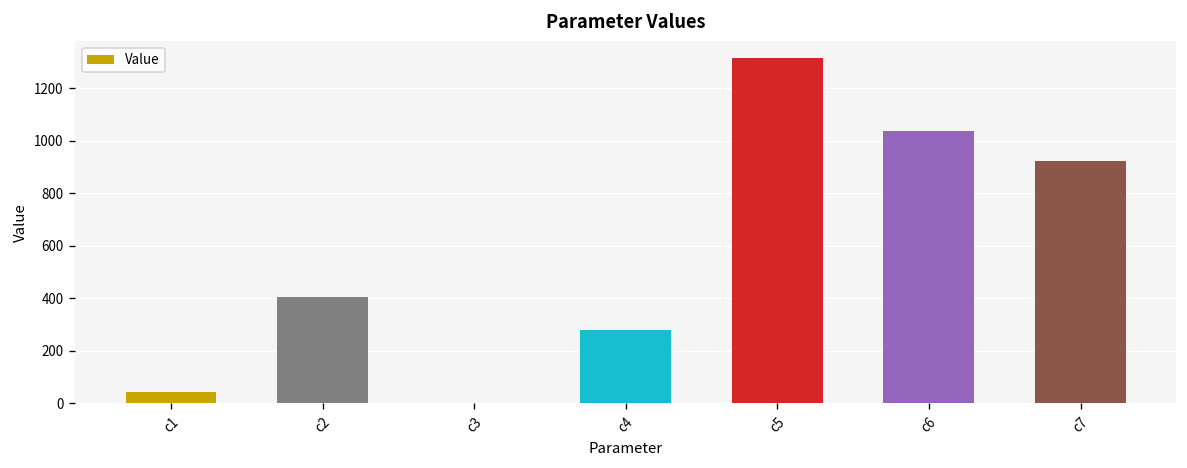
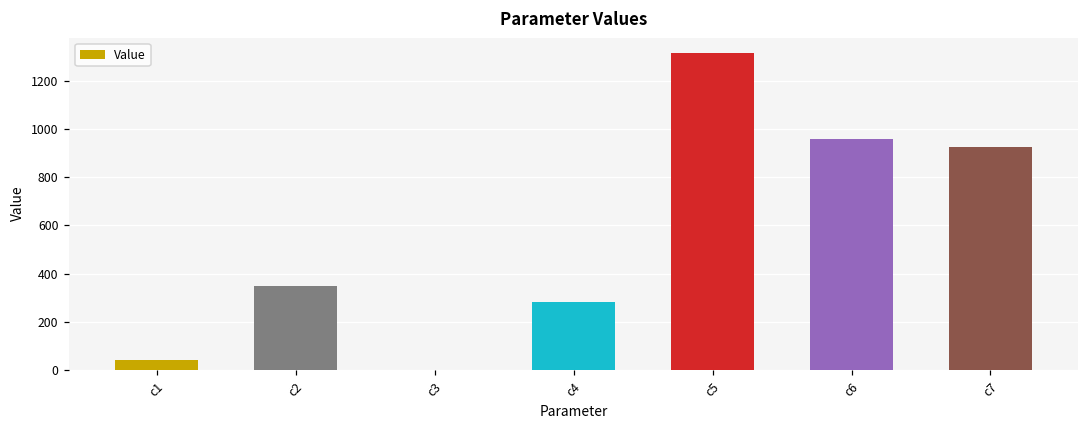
c2: 400 -> 350
c6: 1040 -> 960
